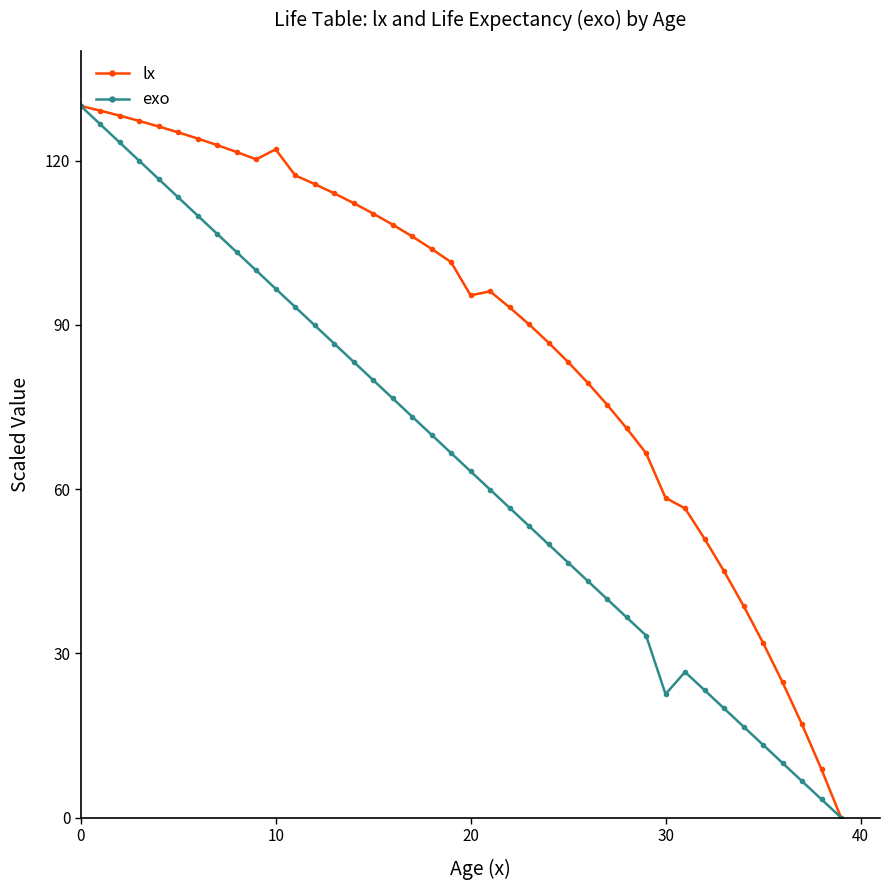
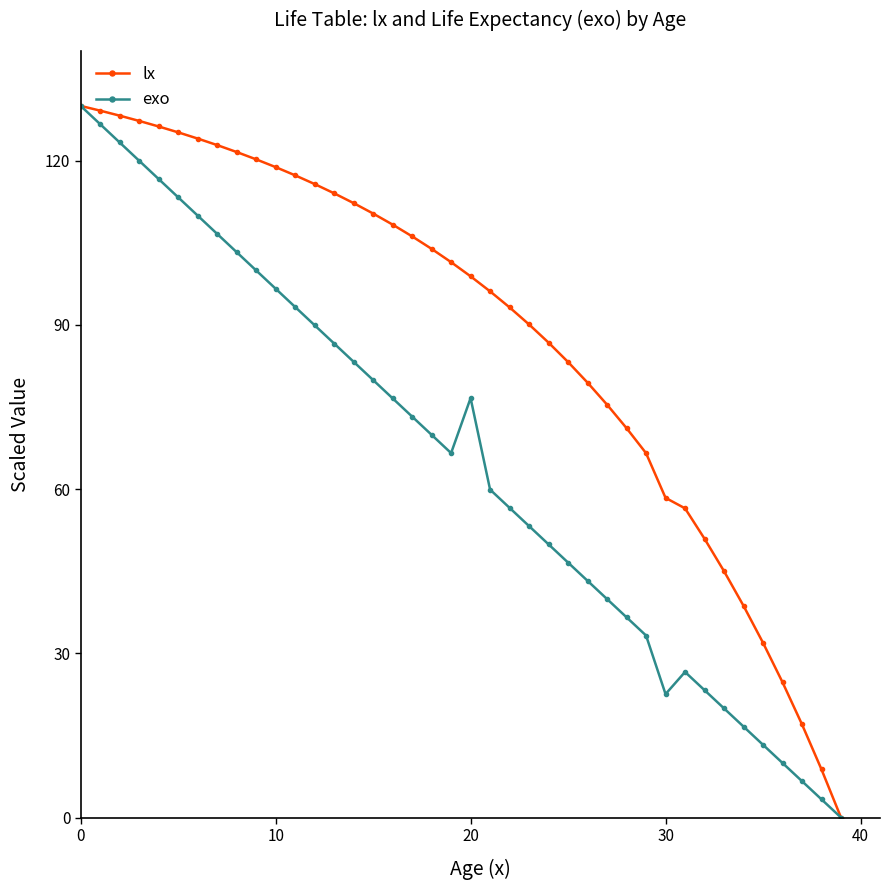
lx, 10: 122 -> 119
lx, 20: 95 -> 99
exo, 20: 63 -> 77
